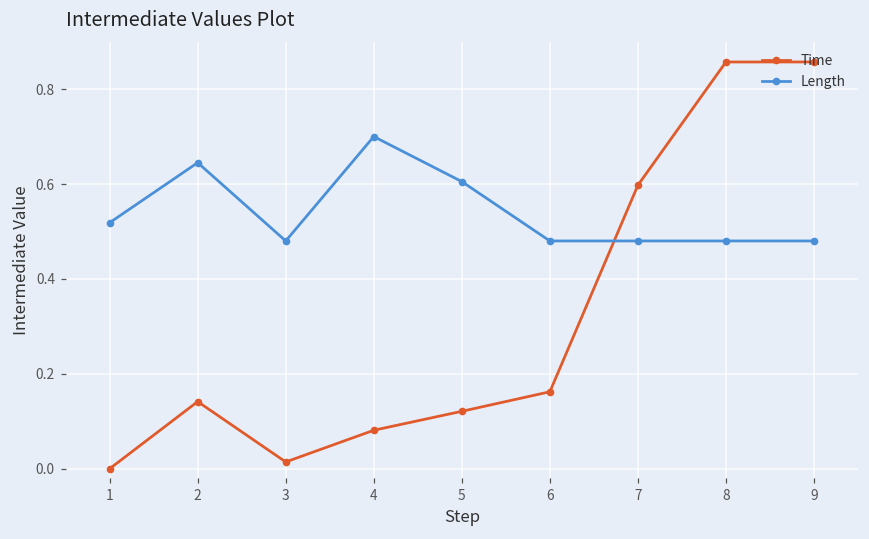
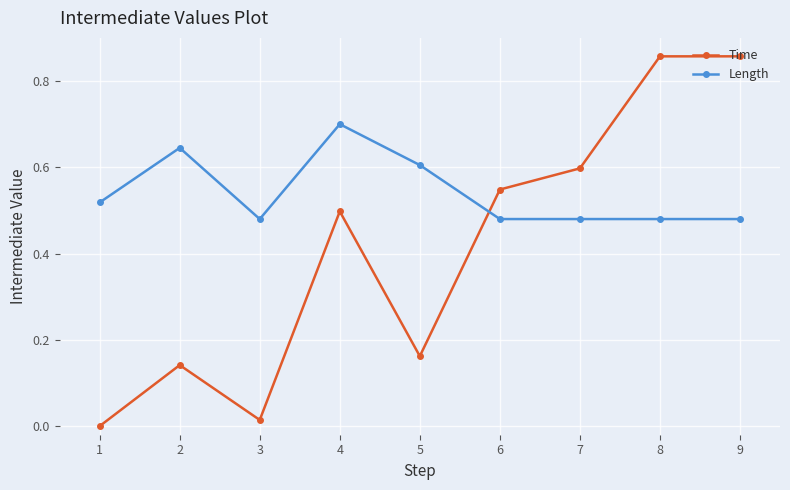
Time, 4: 0.08 -> 0.50
Time, 5: 0.12 -> 0.16
Time, 6: 0.16 -> 0.55
